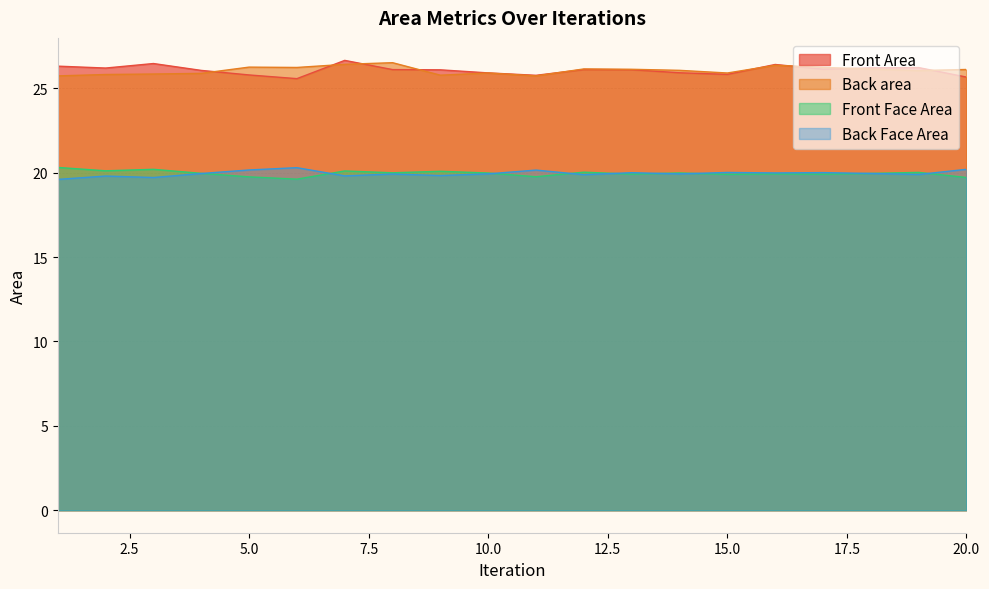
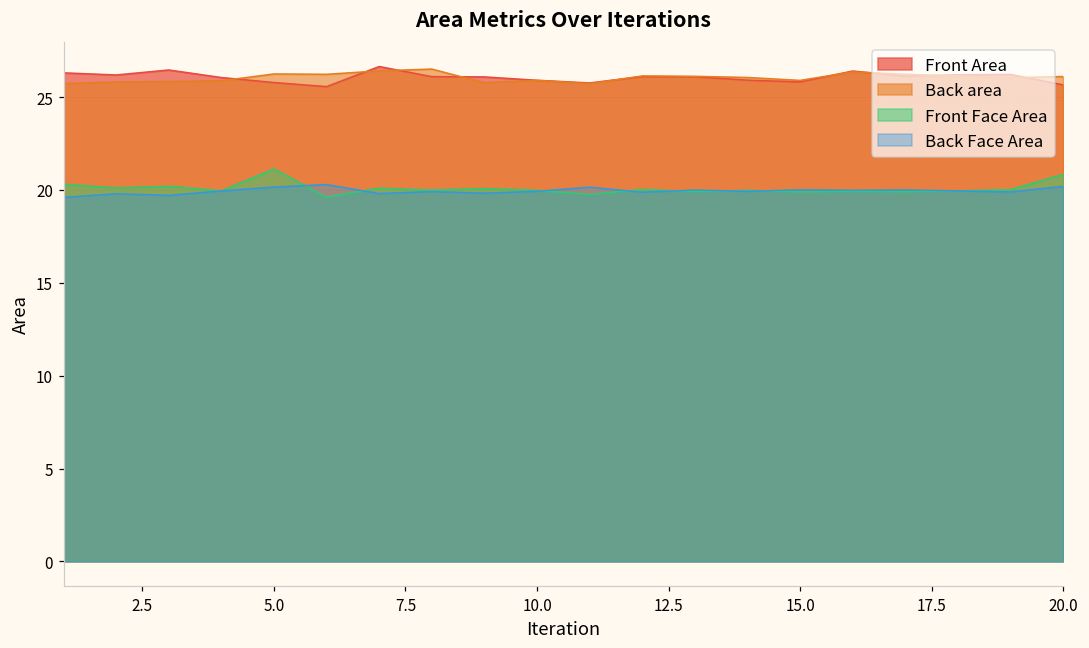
Front Face Area, 5.0: 19.7 -> 21.1
Front Face Area, 20.0: 19.7 -> 20.8
